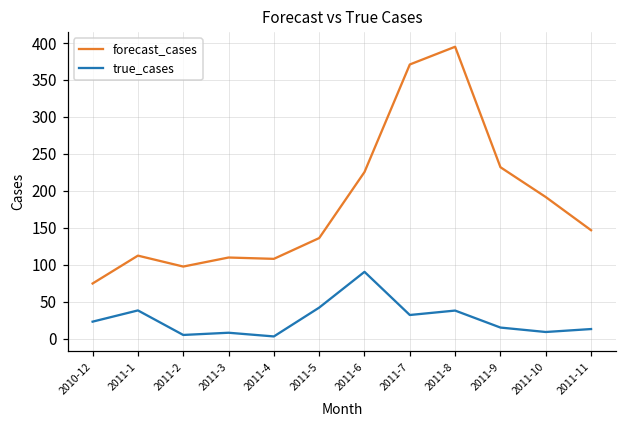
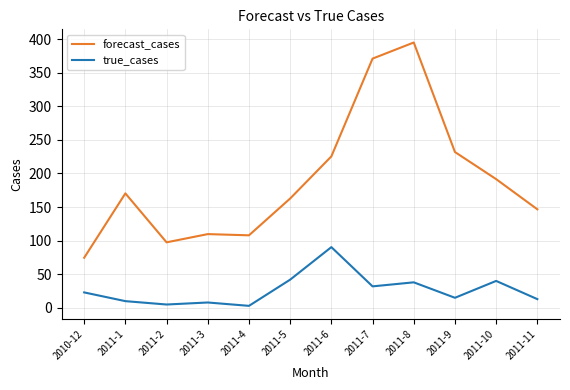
forecast_cases, 2011-1: 110 -> 170
true_cases, 2011-1: 40 -> 10
forecast_cases, 2011-5: 140 -> 160
true_cases, 2011-10: 10 -> 40
